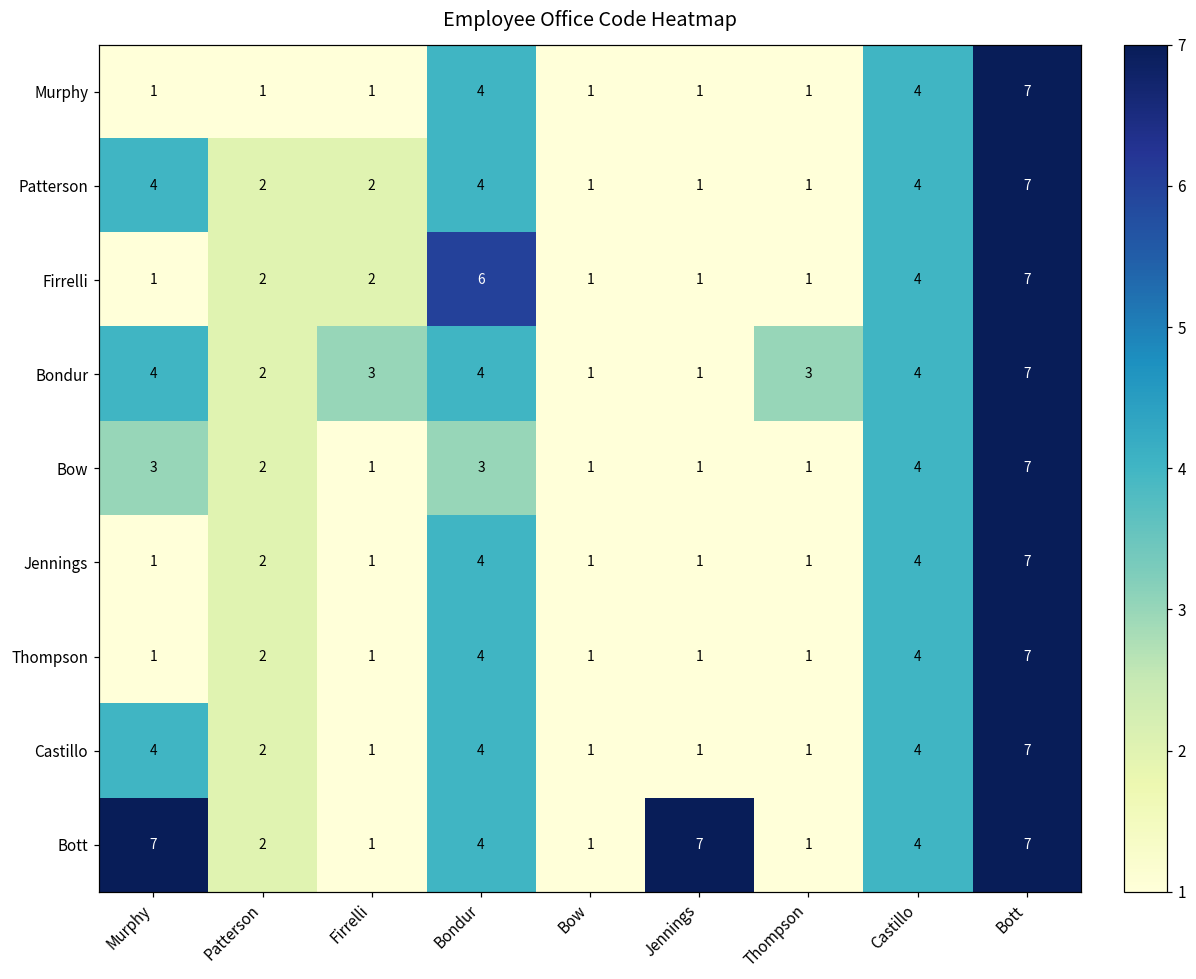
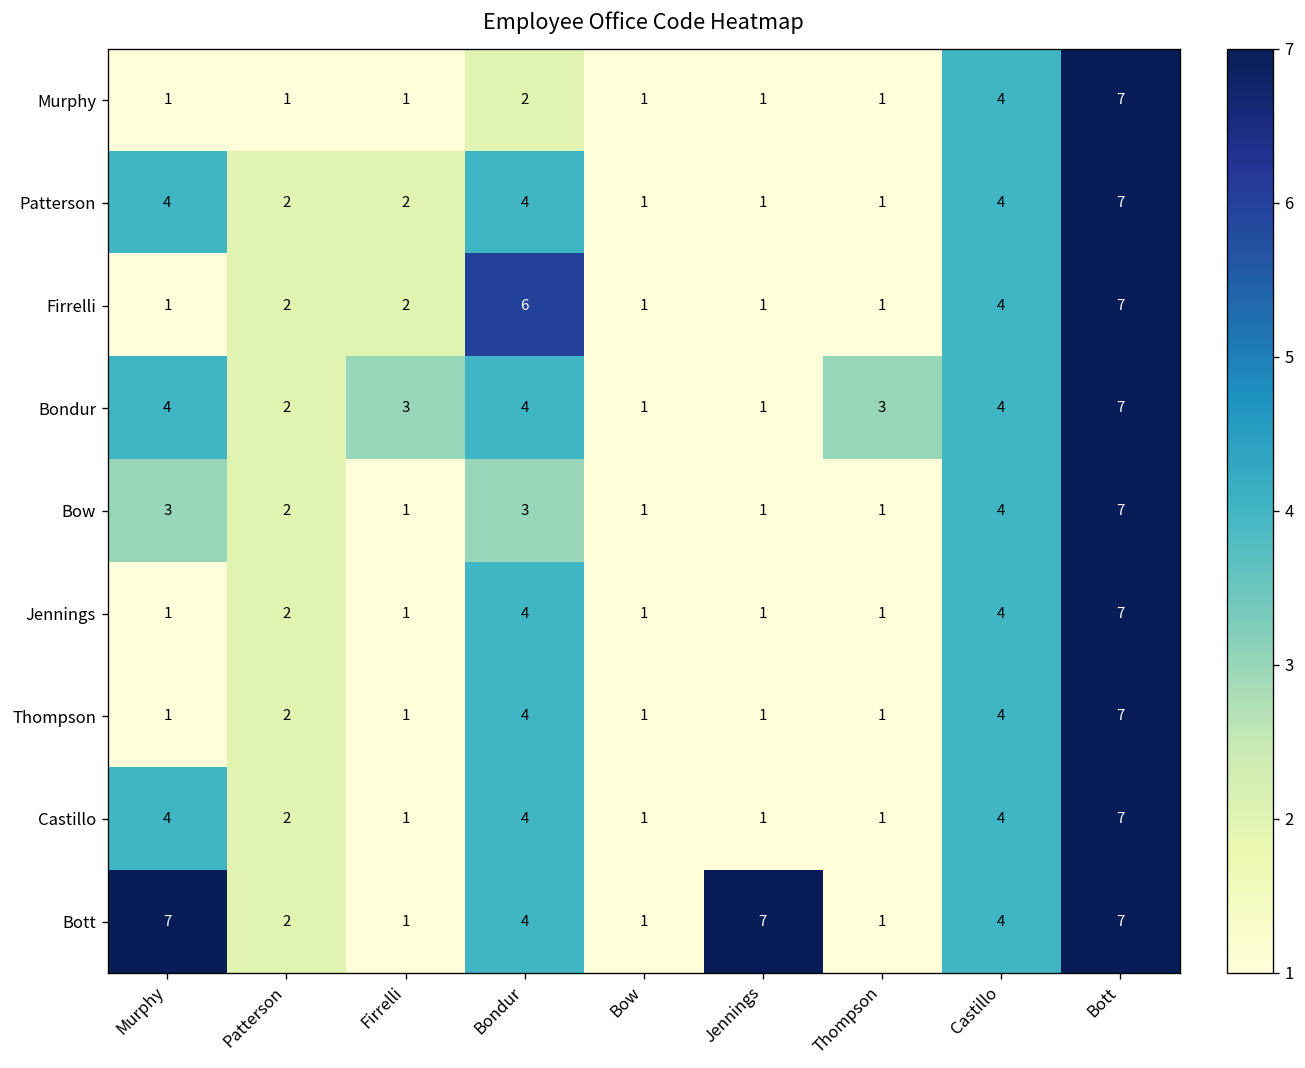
Murphy, Bondur: 4 -> 2
